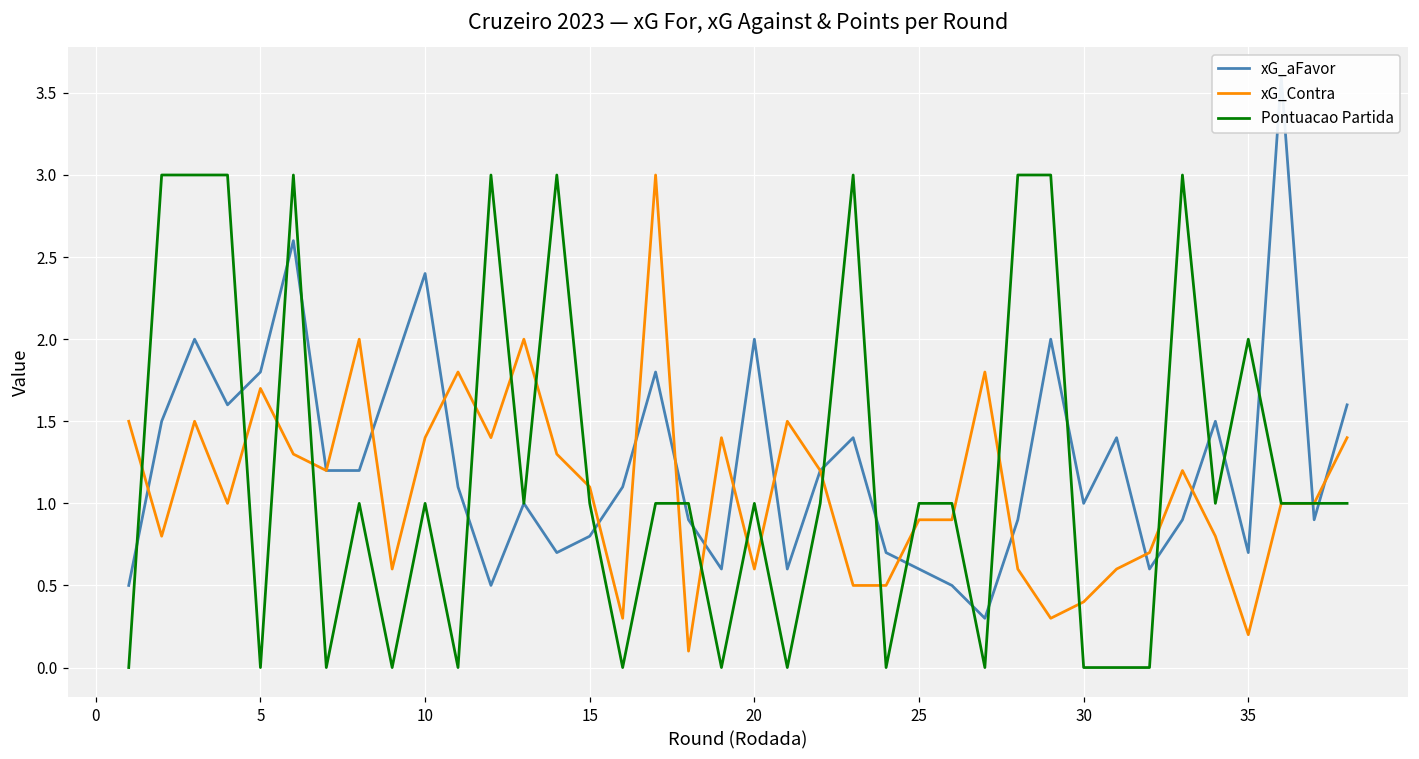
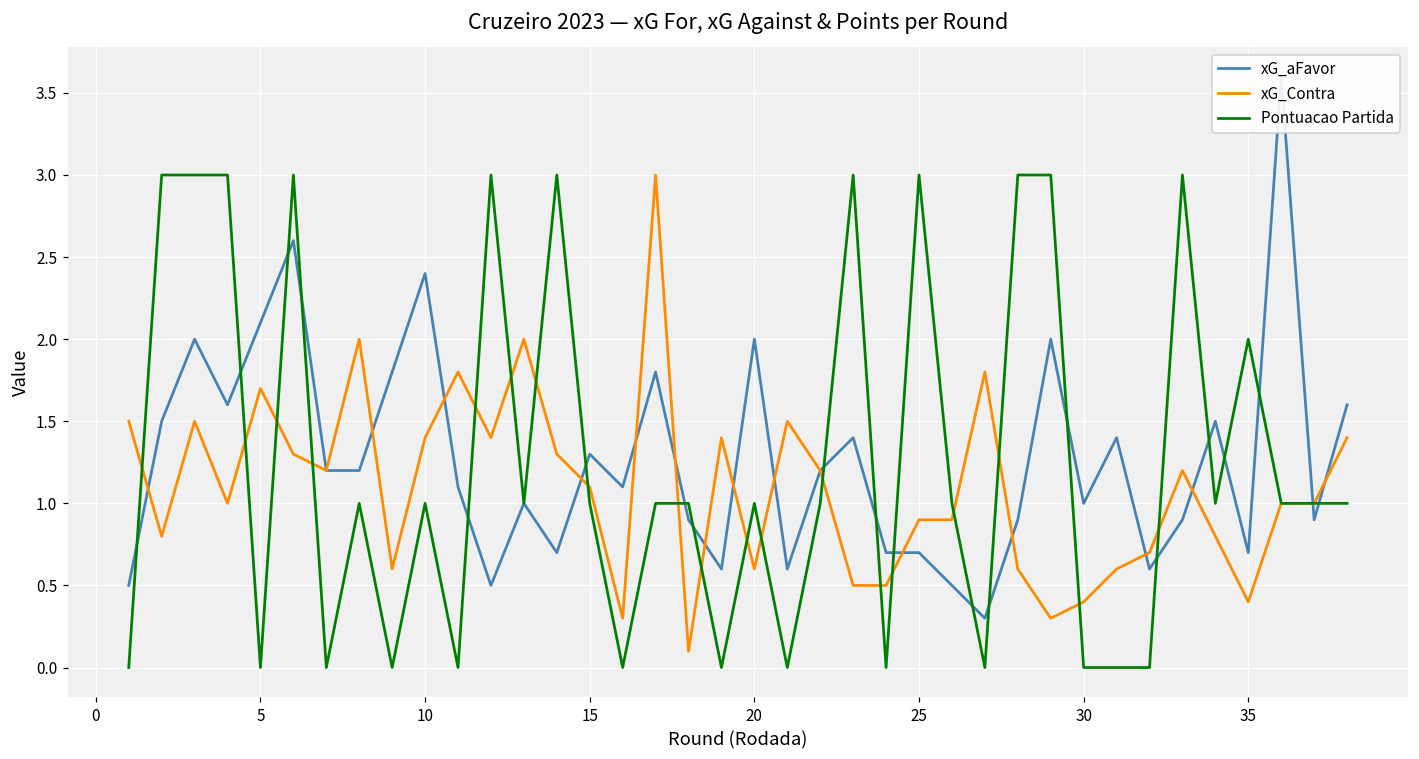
xG_aFavor, 5: 1.8 -> 2.1
xG_aFavor, 15: 0.8 -> 1.3
xG_aFavor, 25: 0.6 -> 0.7
Pontuacao Partida, 25: 1 -> 3
xG_Contra, 35: 0.2 -> 0.4
